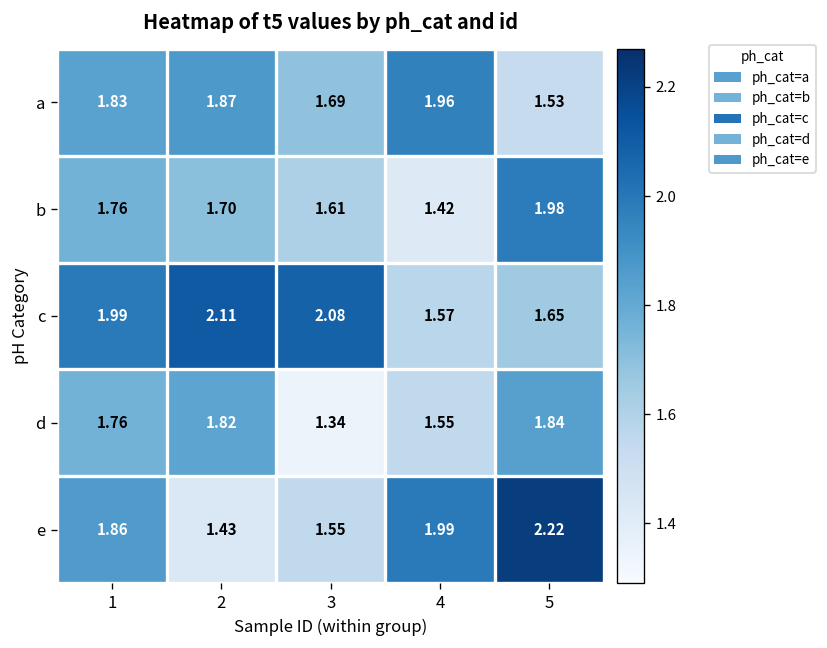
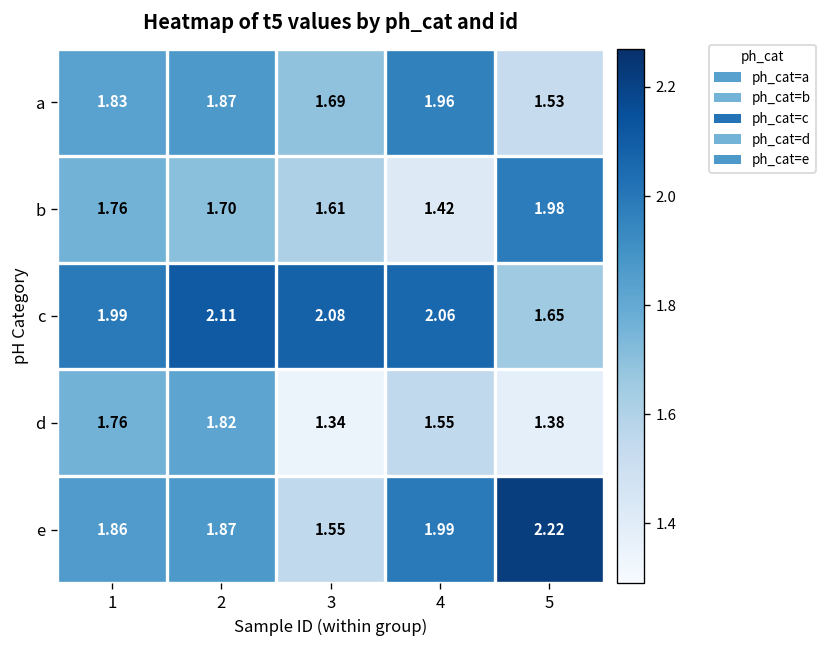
c, 4: 1.57 -> 2.06
d, 5: 1.84 -> 1.38
e, 2: 1.43 -> 1.87
